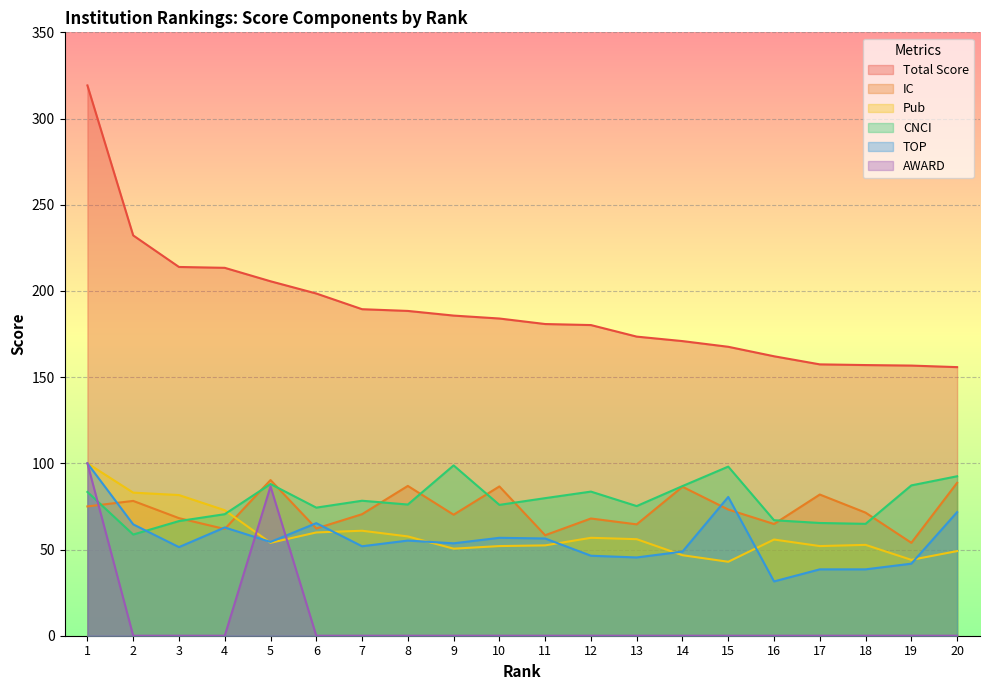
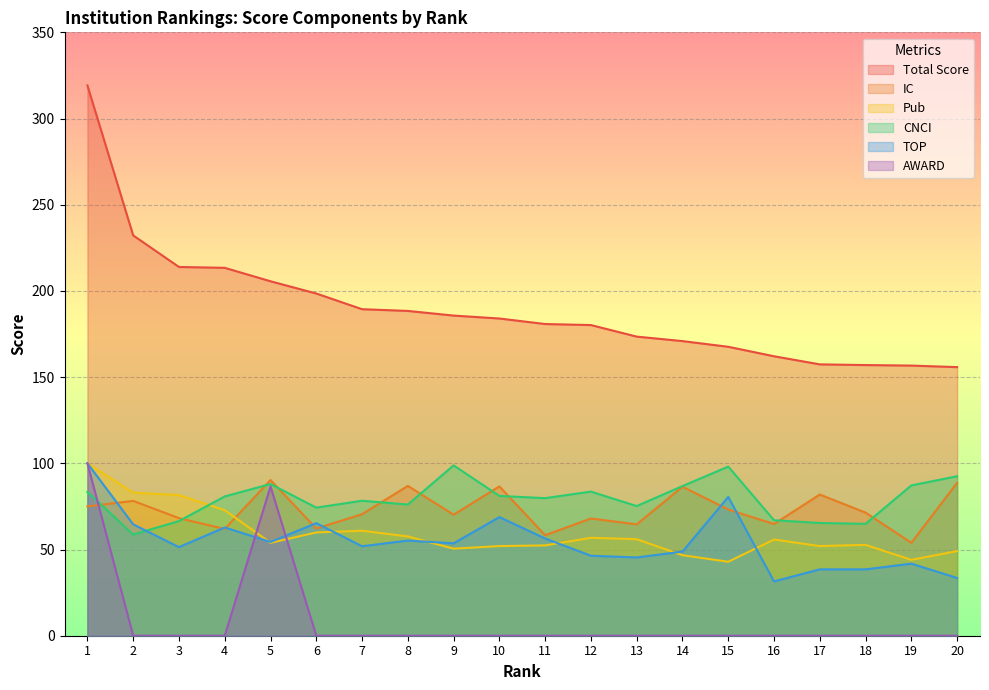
CNCI, 4: 71 -> 81
CNCI, 10: 76 -> 81
TOP, 10: 57 -> 69
TOP, 20: 72 -> 34
